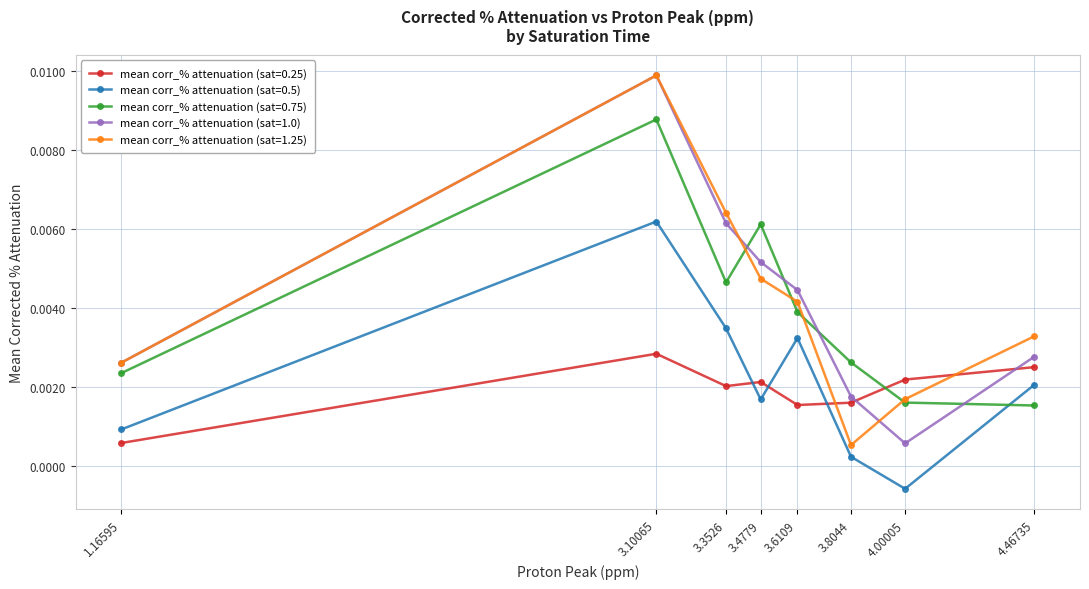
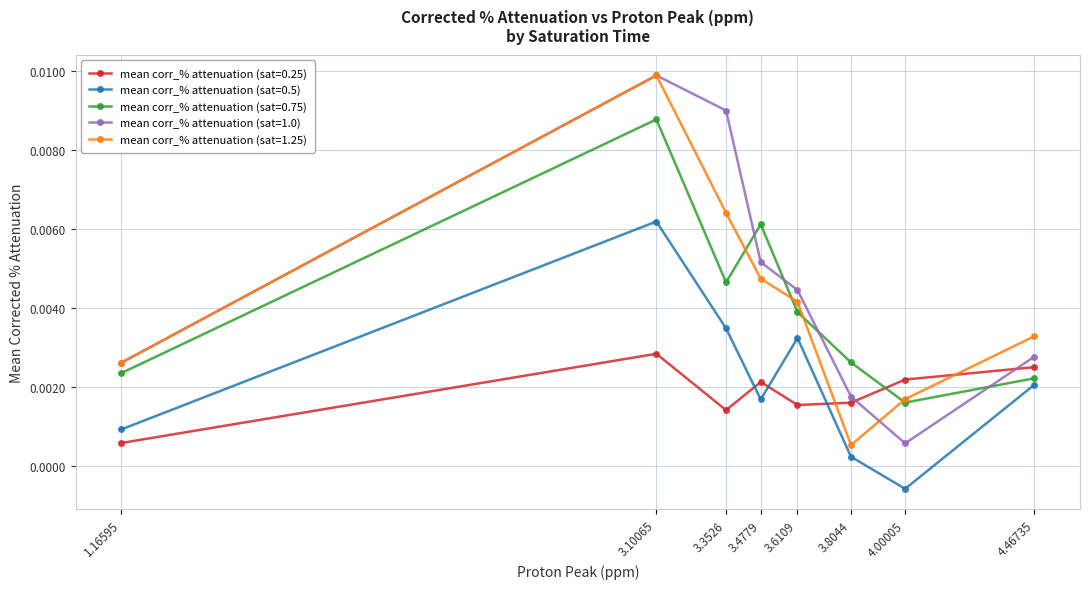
mean corr_% attenuation (sat=0.25), 3.3526: 0.0020 -> 0.0014
mean corr_% attenuation (sat=1.0), 3.3526: 0.0061 -> 0.0090
mean corr_% attenuation (sat=0.75), 4.46735: 0.0015 -> 0.0022
